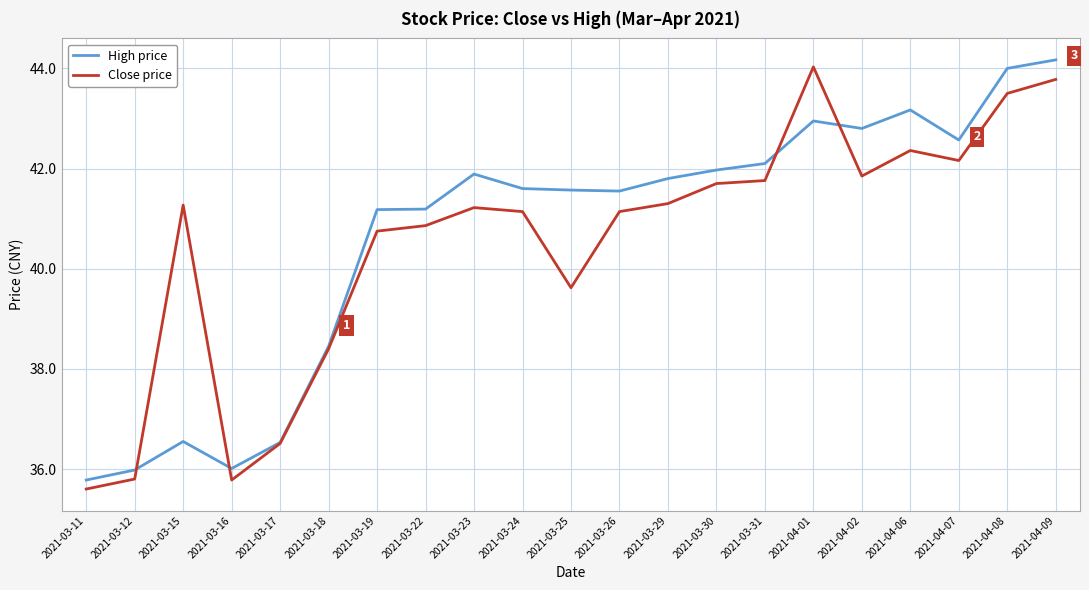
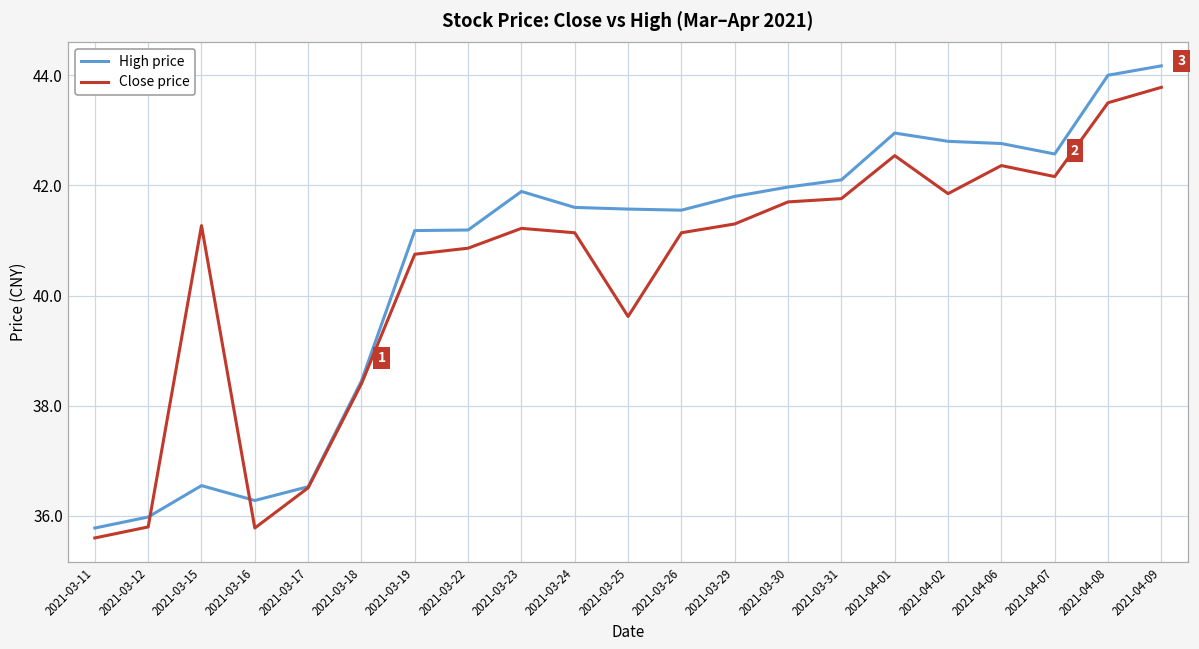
High price, 2021-03-16: 36.0 -> 36.3
Close price, 2021-04-01: 44.0 -> 42.5
High price, 2021-04-06: 43.2 -> 42.8
